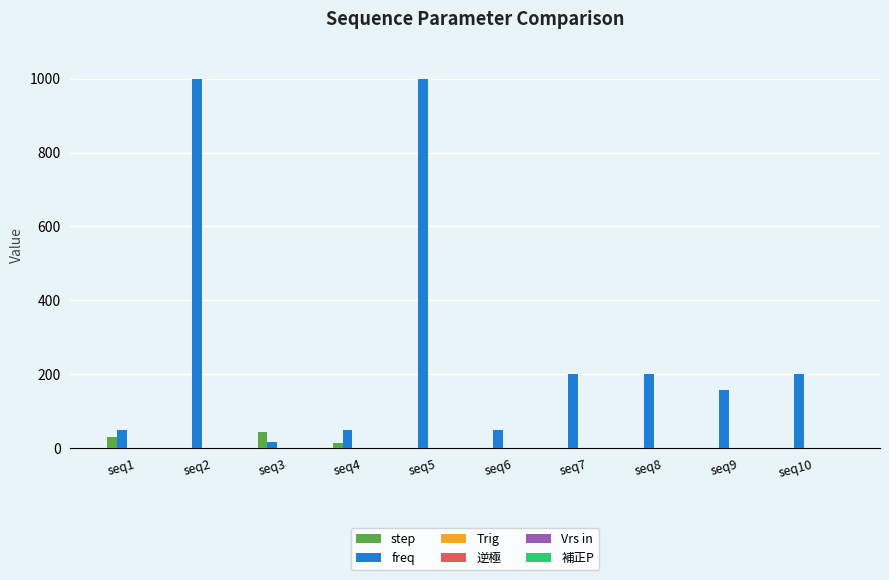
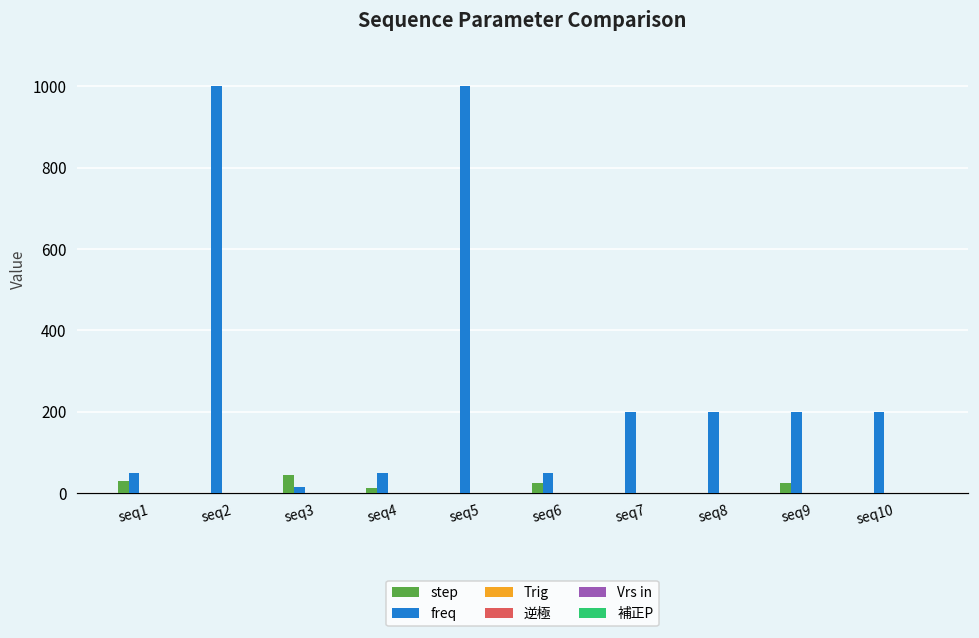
step, seq6: 0 -> 30
step, seq9: 0 -> 20
freq, seq9: 160 -> 200
